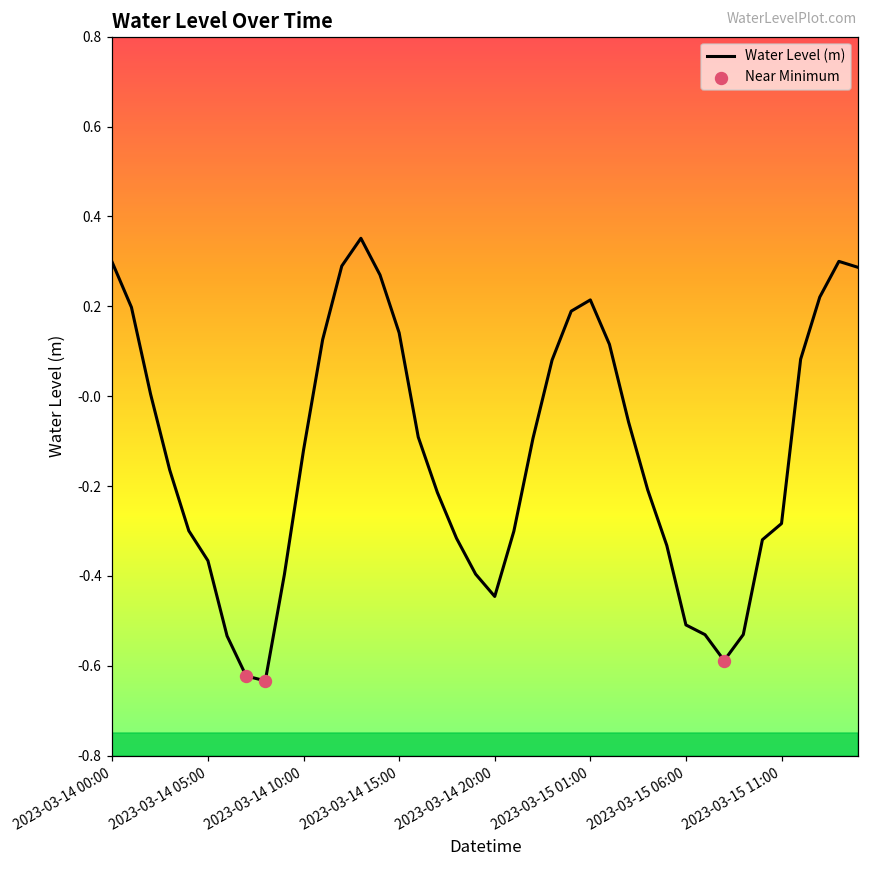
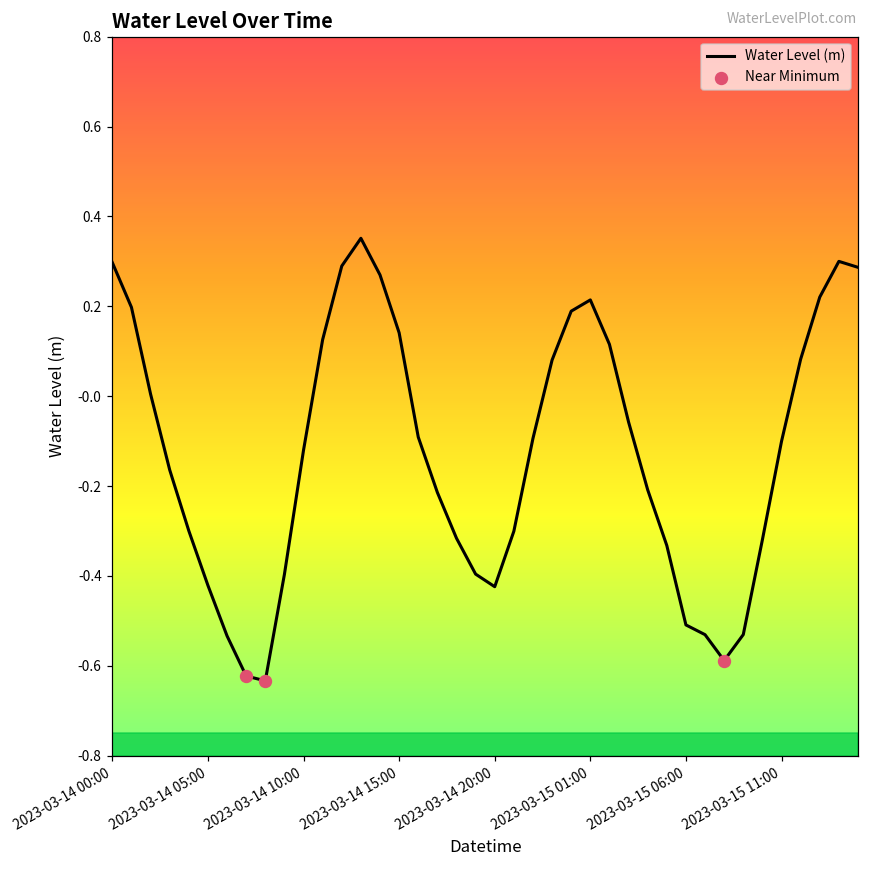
Water Level (m), 2023-03-14 05:00: -0.37 -> -0.42
Water Level (m), 2023-03-14 20:00: -0.45 -> -0.42
Water Level (m), 2023-03-15 11:00: -0.28 -> -0.10
